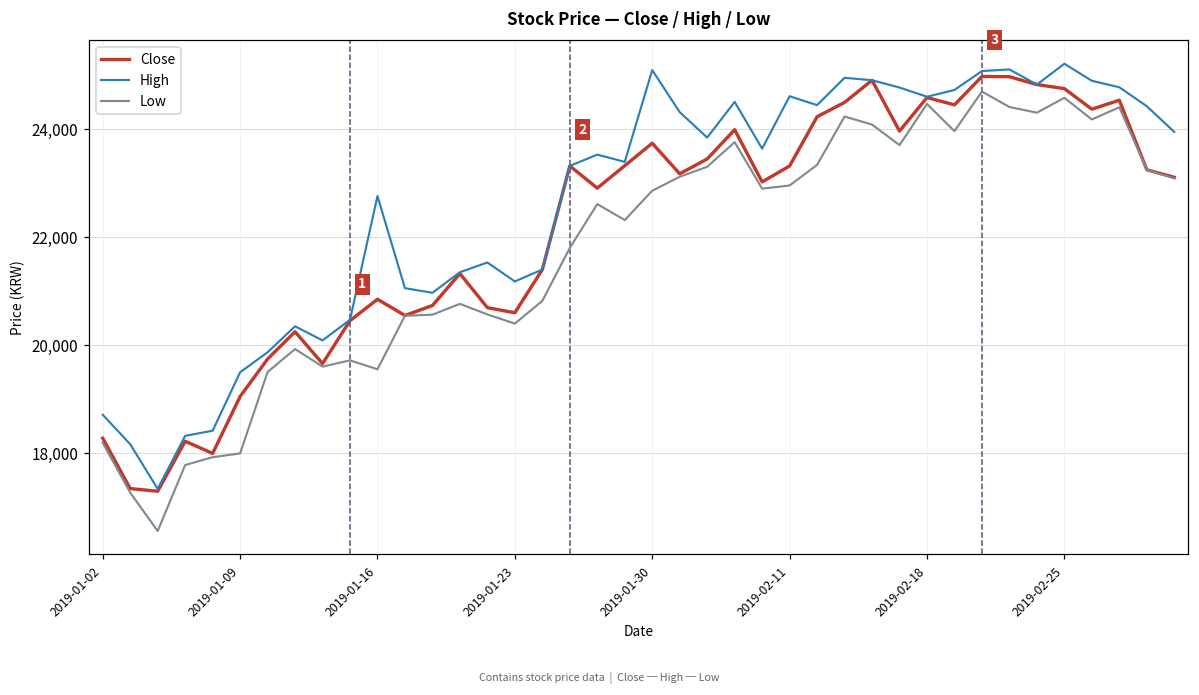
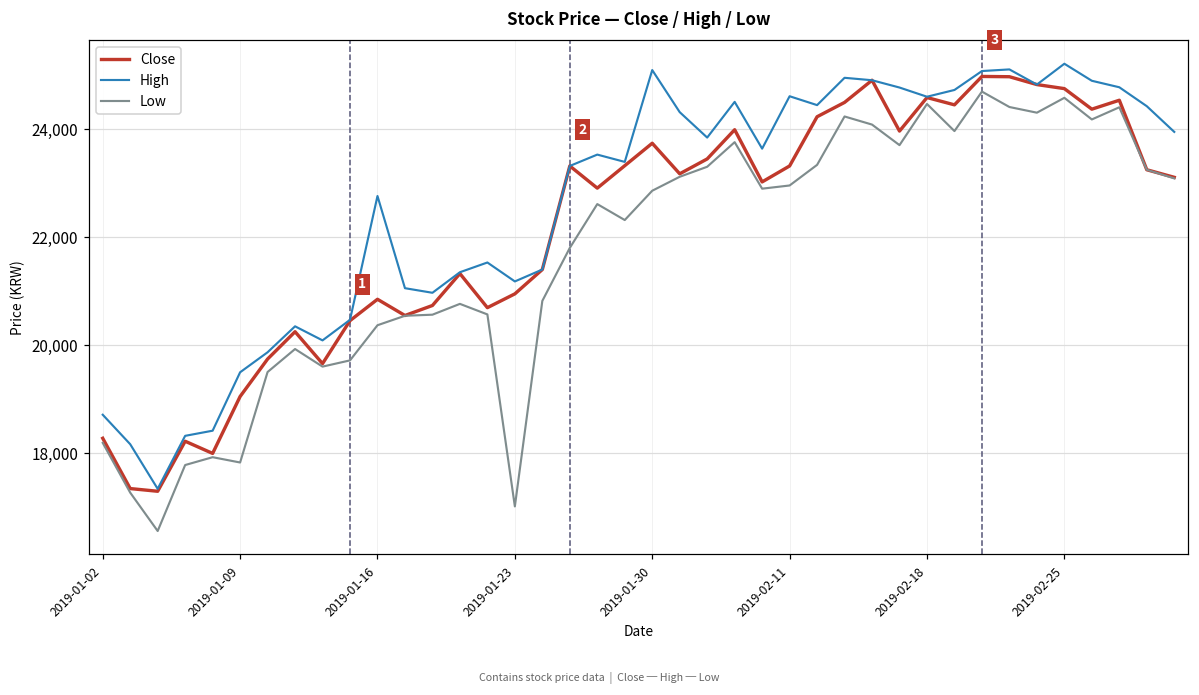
Low, 2019-01-09: 18,000 -> 17,800
Low, 2019-01-16: 19,600 -> 20,400
Close, 2019-01-23: 20,600 -> 21,000
Low, 2019-01-23: 20,400 -> 17,000
